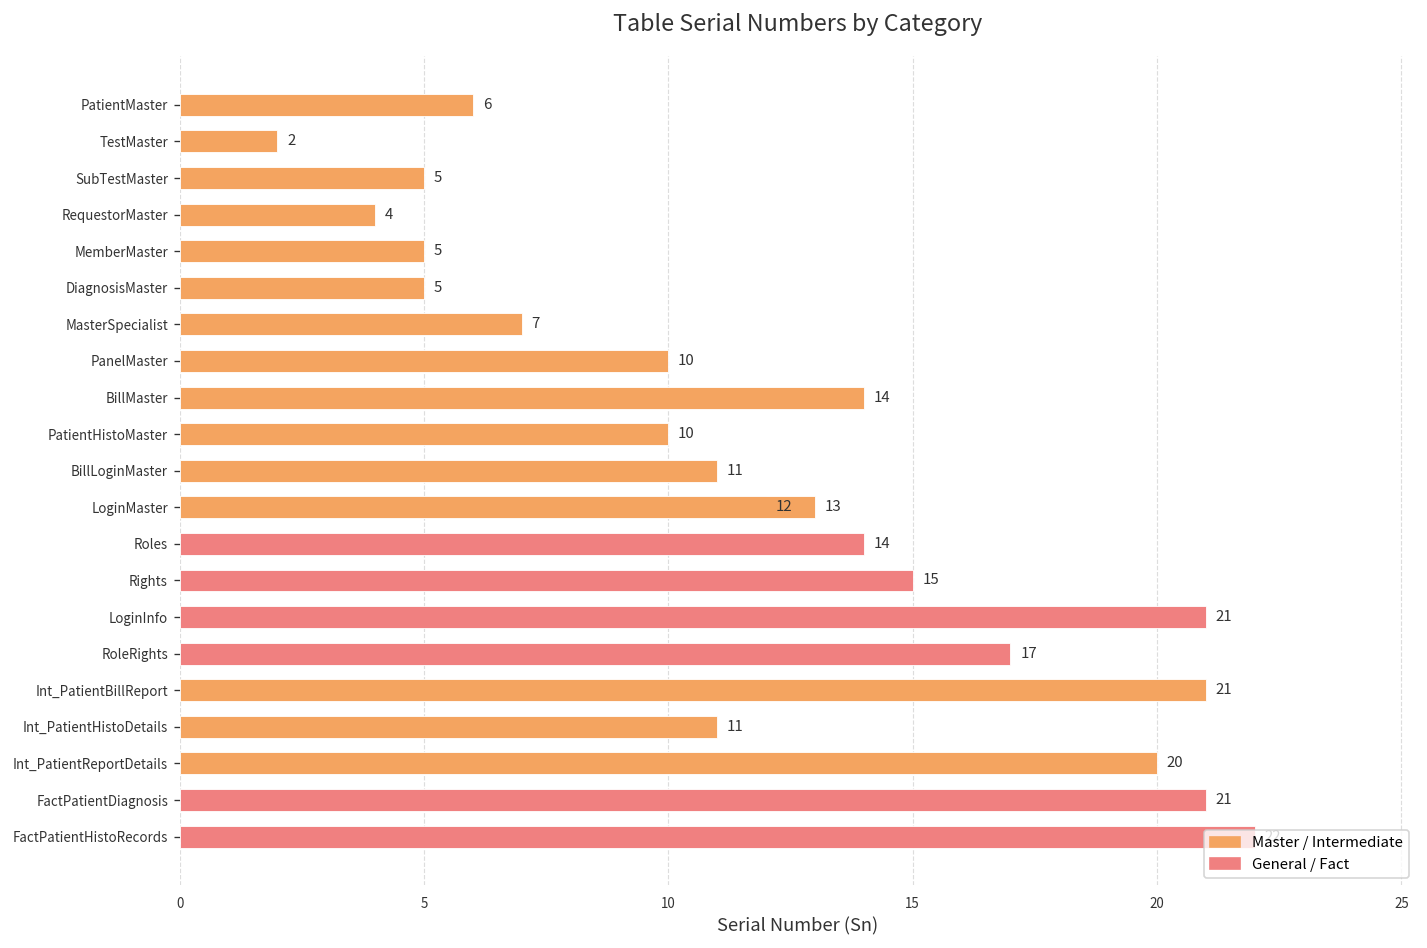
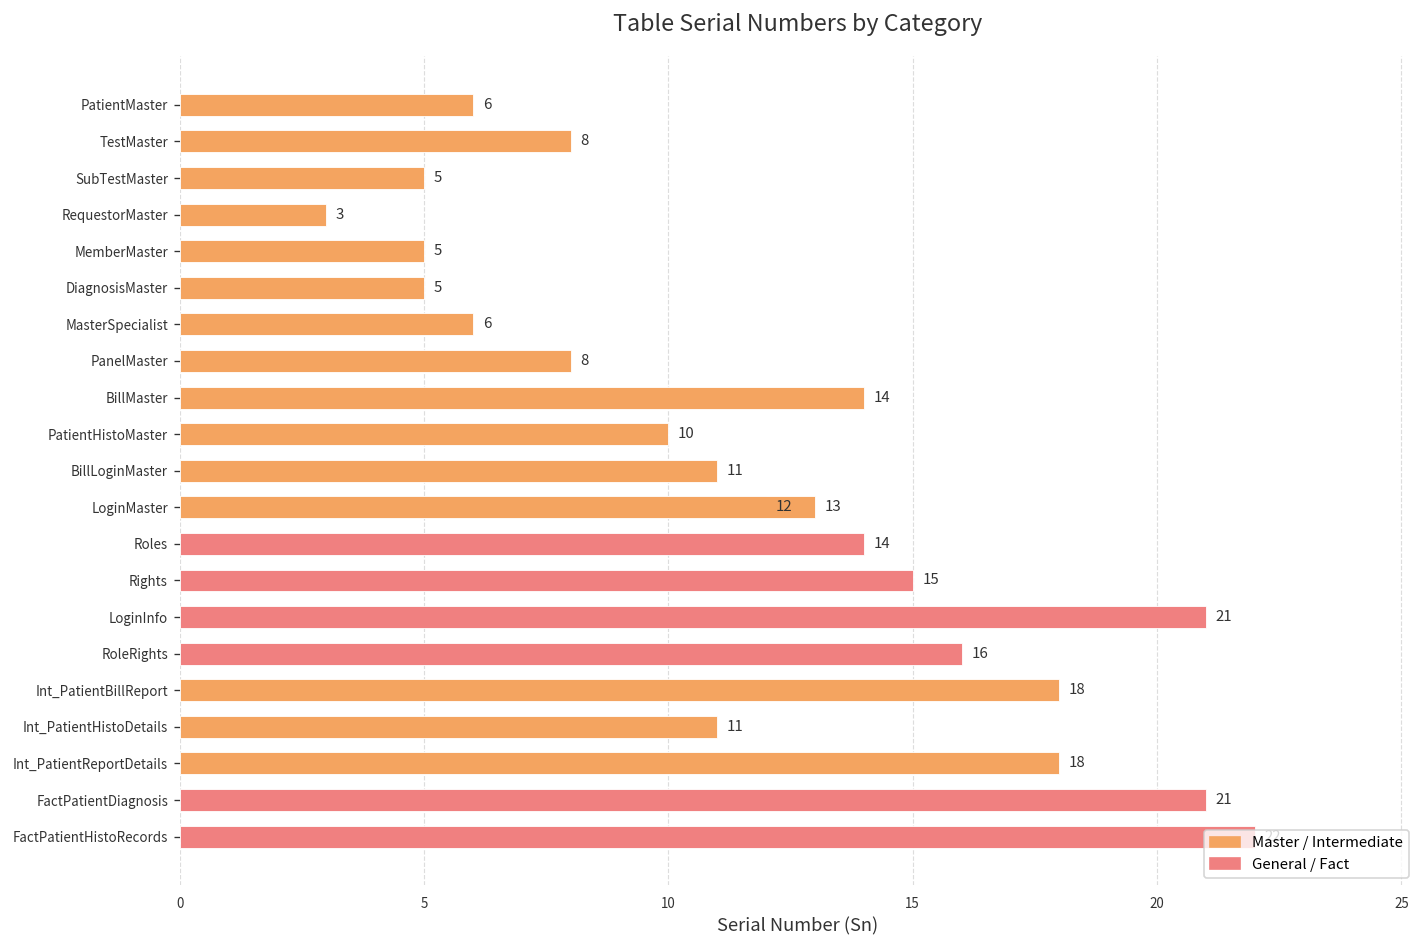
TestMaster: 2 -> 8
RequestorMaster: 4 -> 3
MasterSpecialist: 7 -> 6
PanelMaster: 10 -> 8
RoleRights: 17 -> 16
Int_PatientBillReport: 21 -> 18
Int_PatientReportDetails: 20 -> 18
